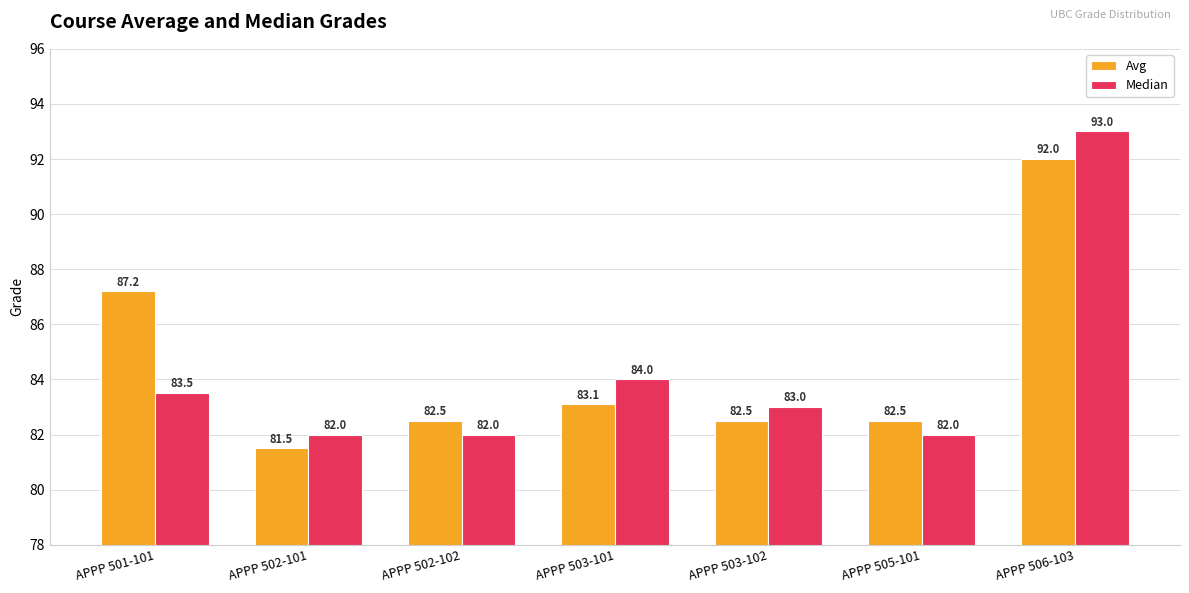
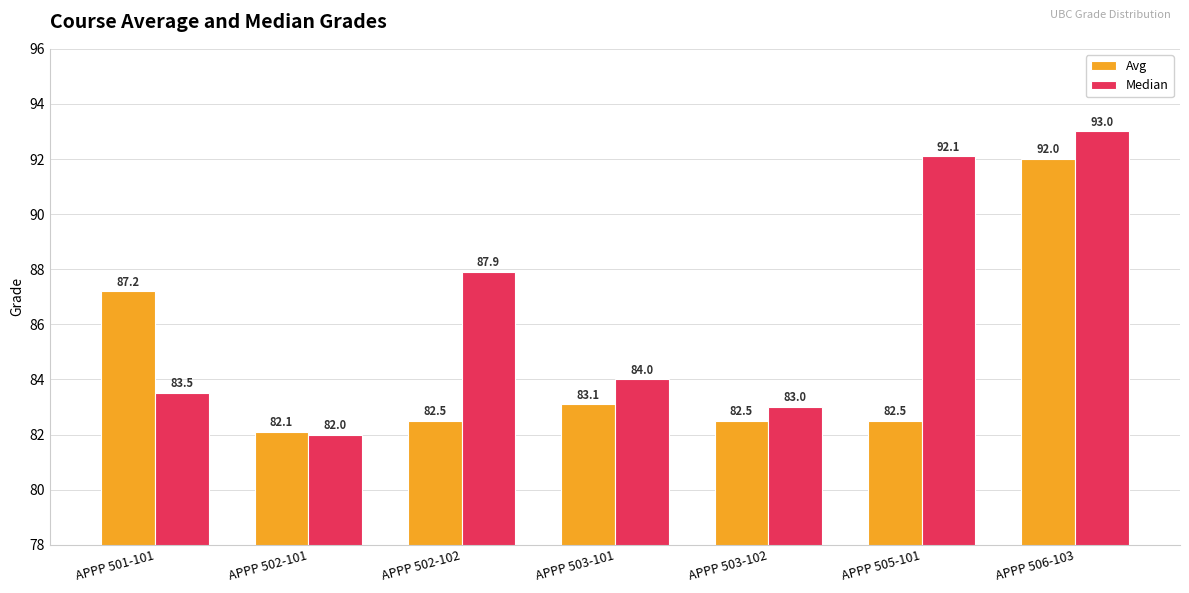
Avg, APPP 502-101: 81.5 -> 82.1
Median, APPP 502-102: 82.0 -> 87.9
Median, APPP 505-101: 82.0 -> 92.1
